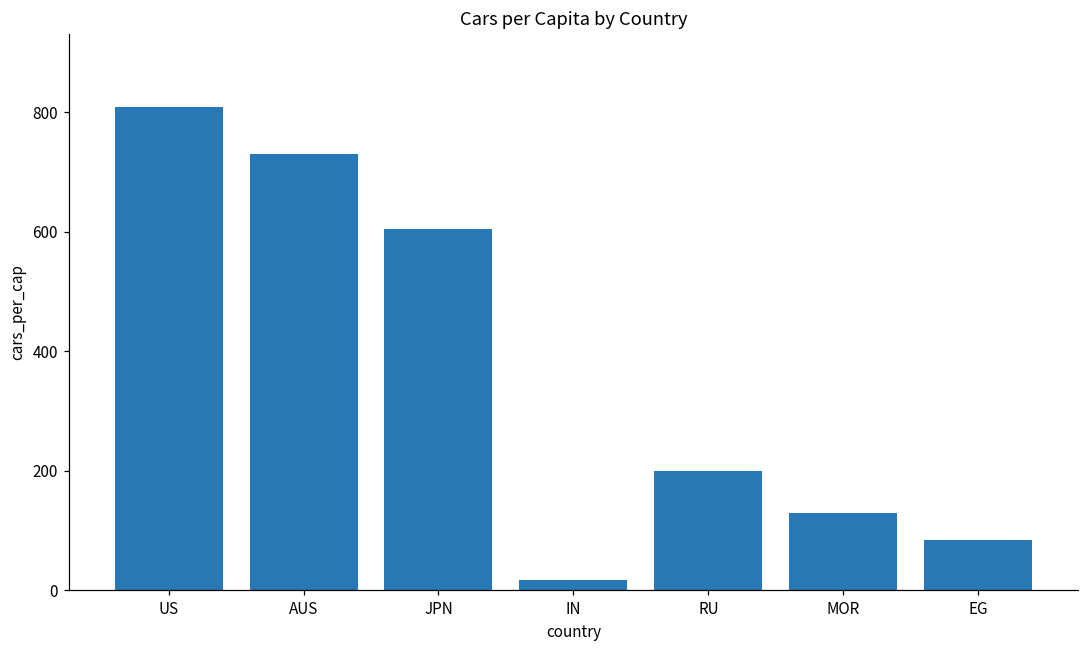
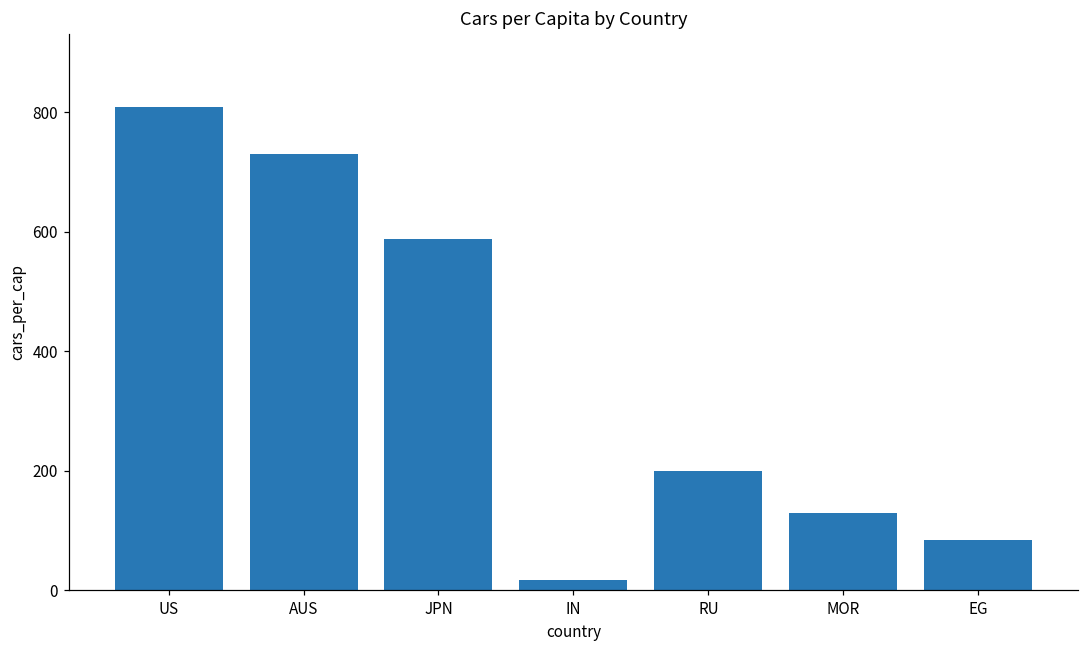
JPN: 610 -> 590
